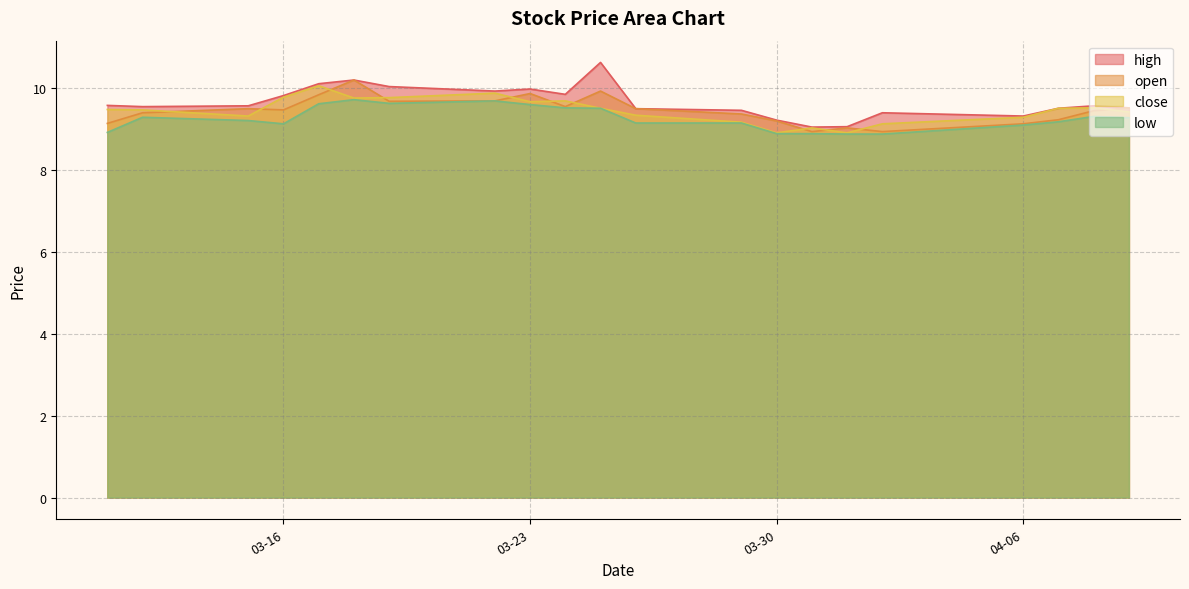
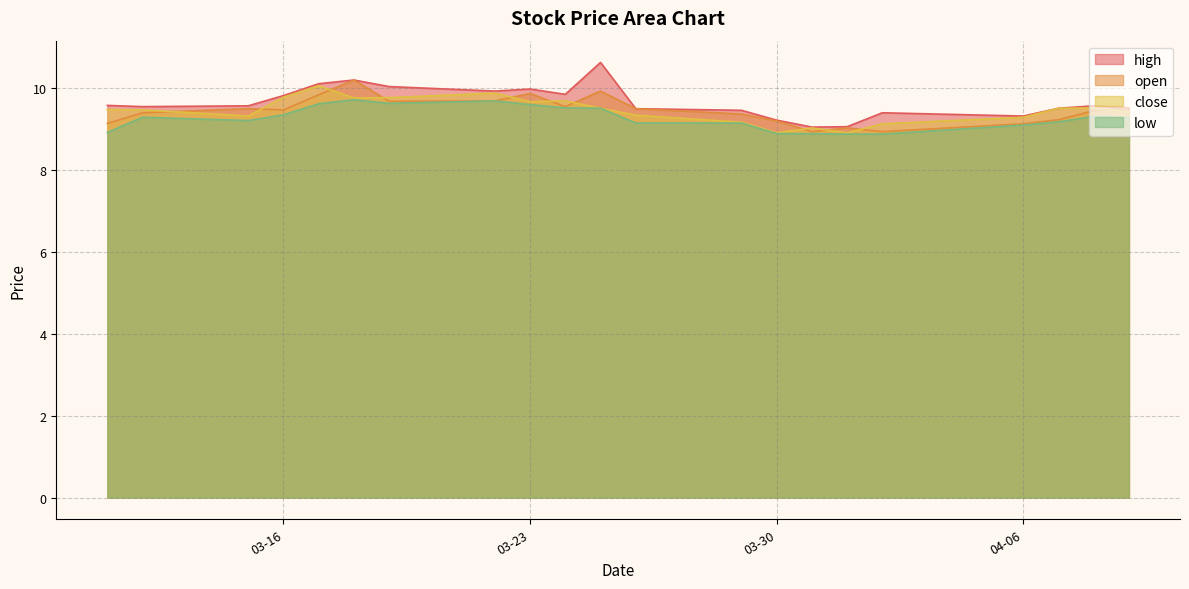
low, 03-16: 9.1 -> 9.4
